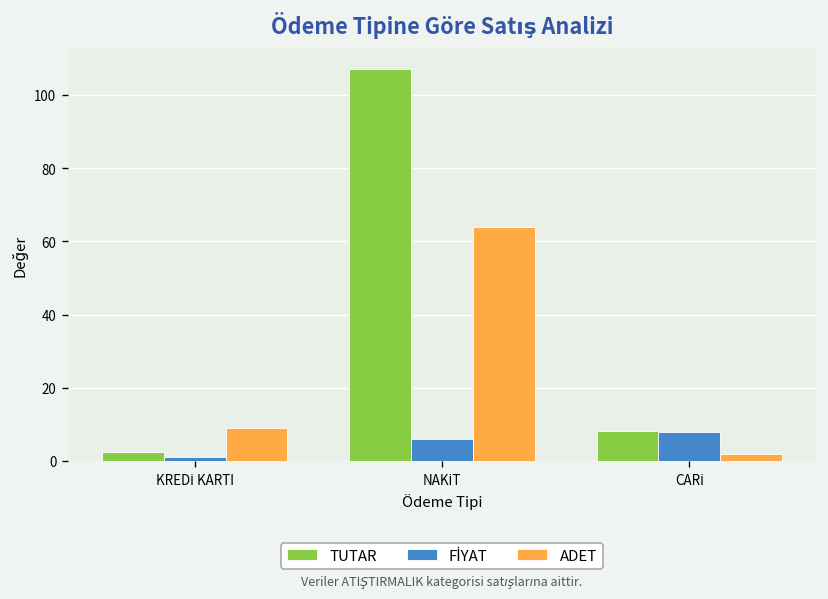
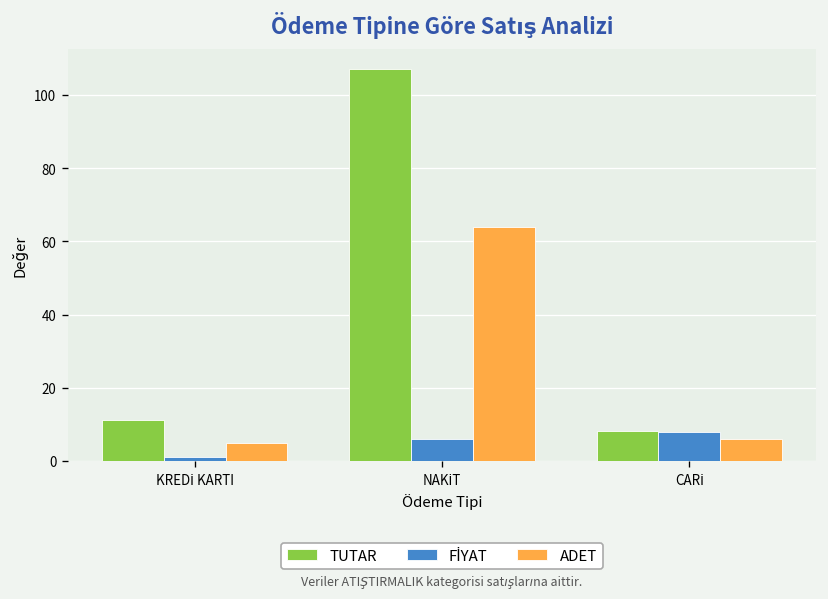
TUTAR, KREDİ KARTI: 2 -> 11
ADET, KREDİ KARTI: 9 -> 5
ADET, CARİ: 2 -> 6
